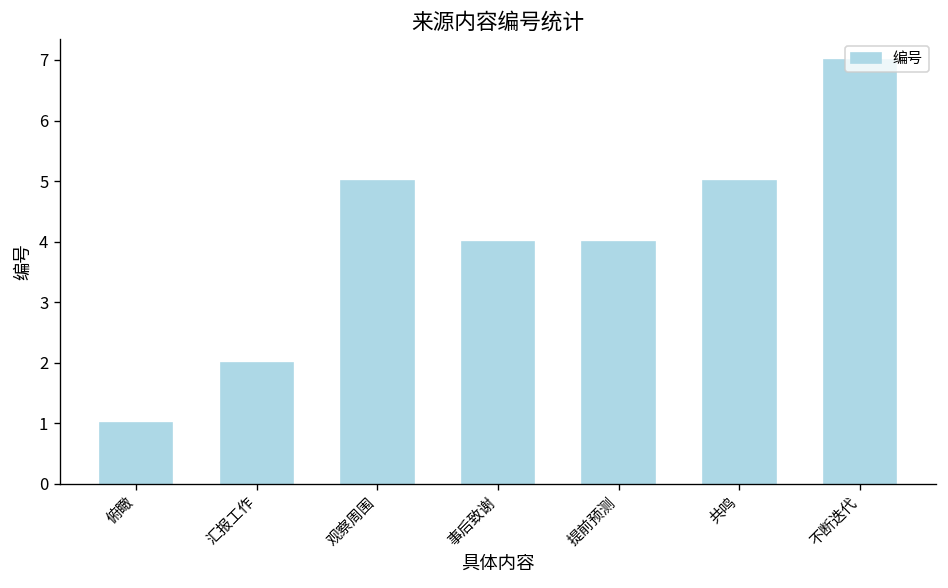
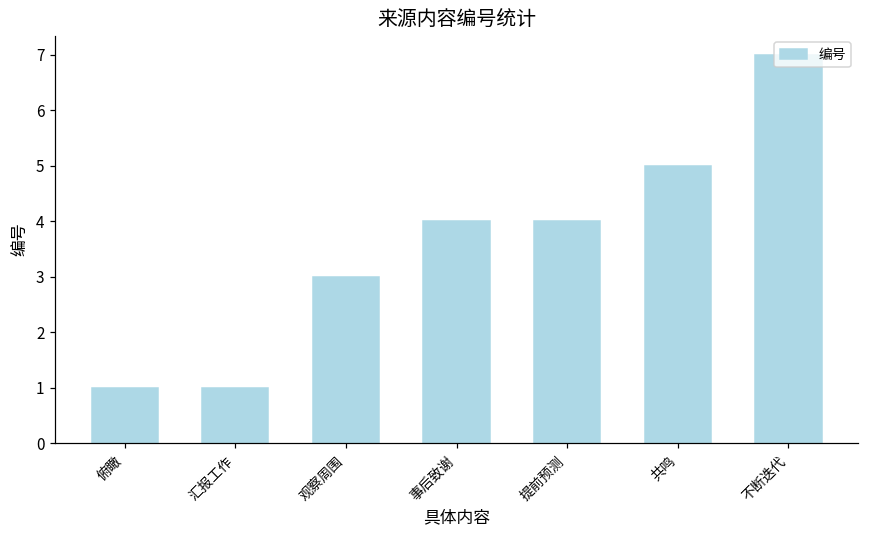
汇报工作: 2 -> 1
观察周围: 5 -> 3
